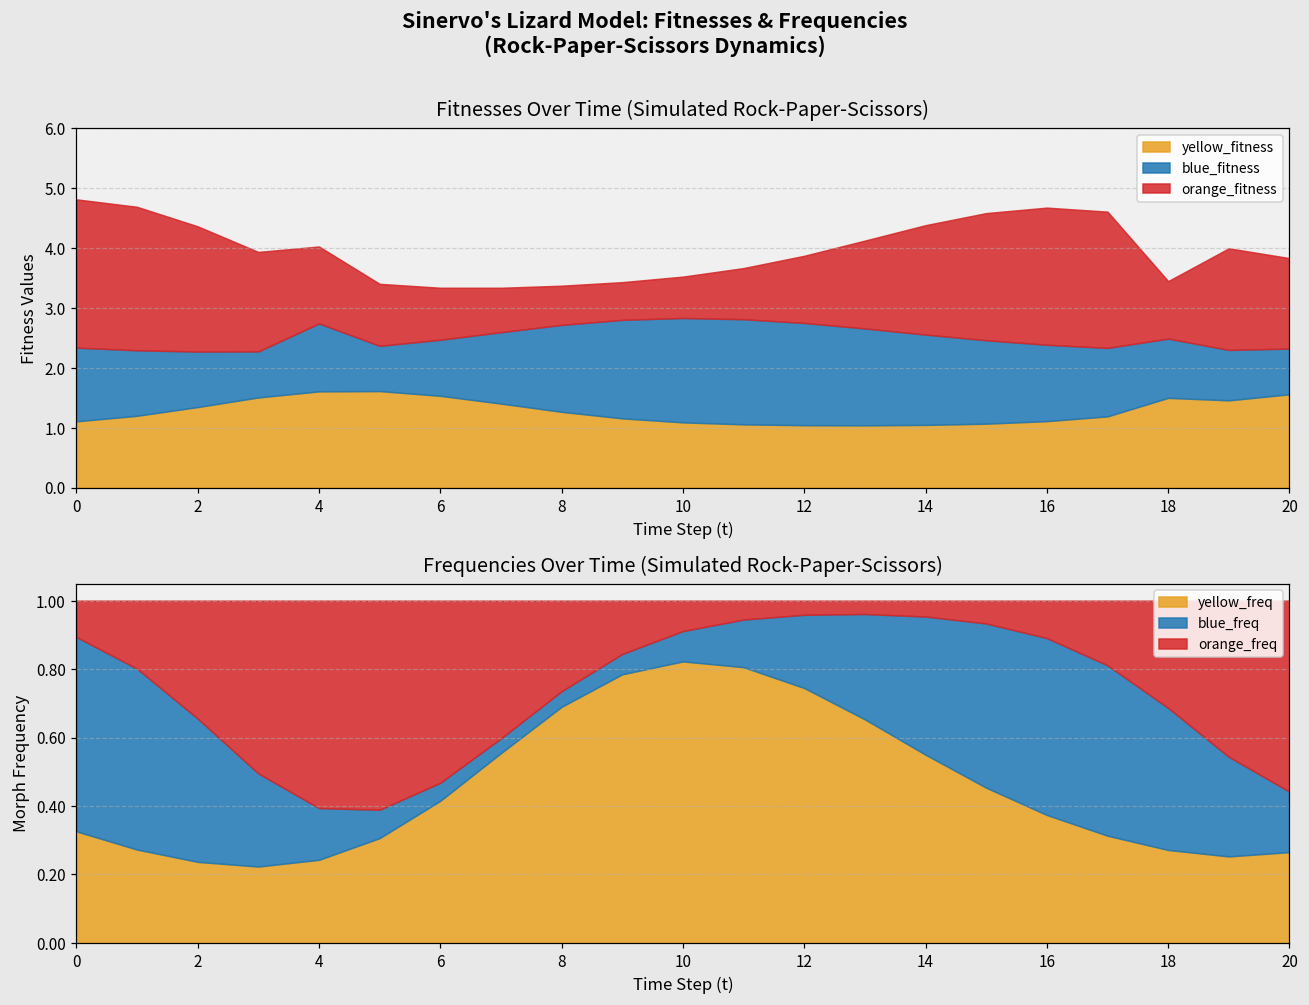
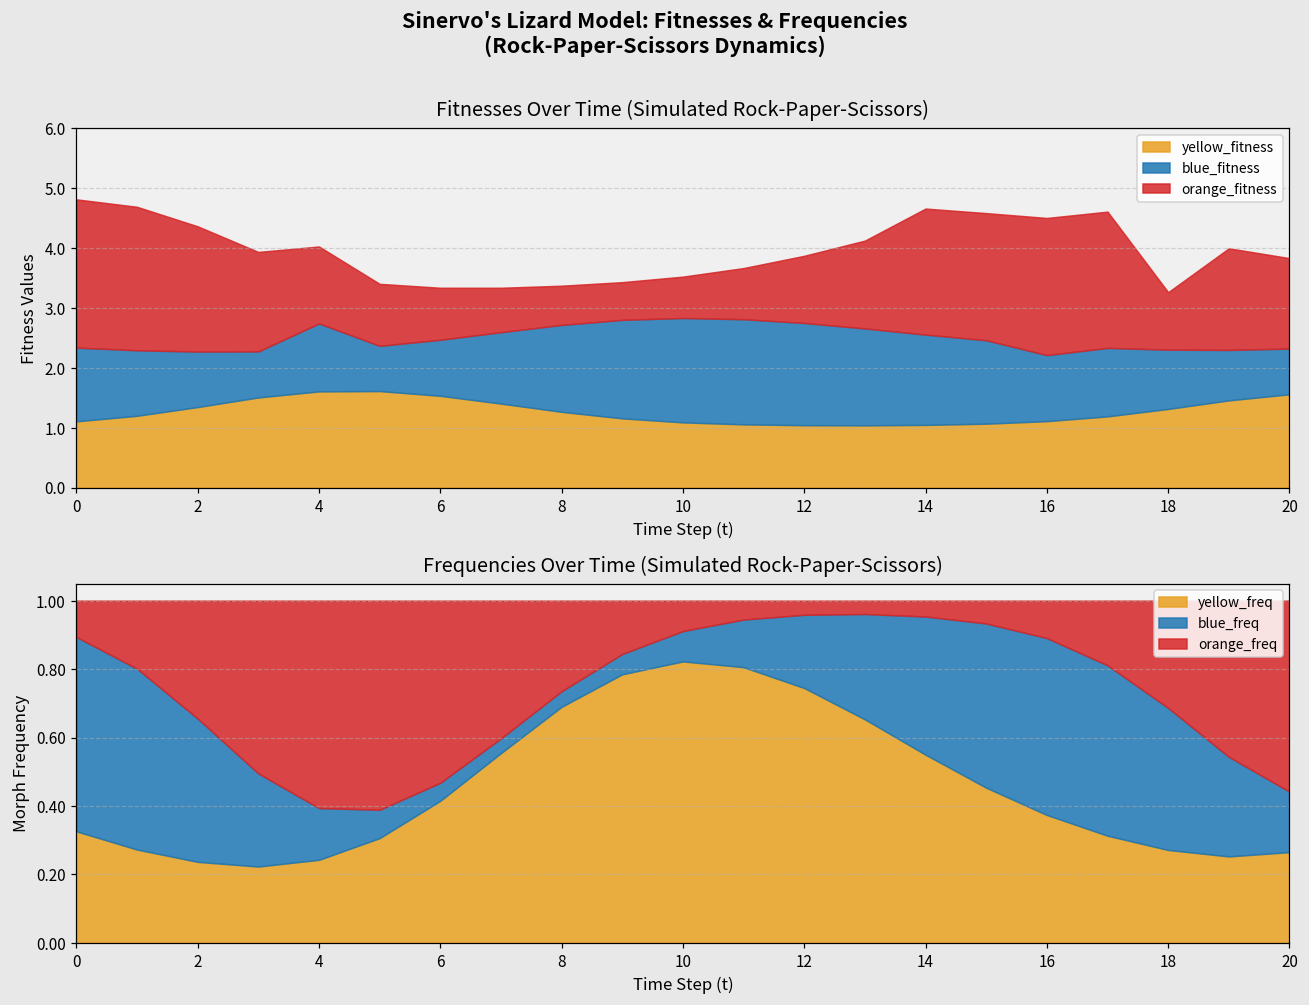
Fitnesses Over Time (Simulated Rock-Paper-Scissors), orange_fitness, 14: 1.8 -> 2.1
Fitnesses Over Time (Simulated Rock-Paper-Scissors), blue_fitness, 16: 1.3 -> 1.1
Fitnesses Over Time (Simulated Rock-Paper-Scissors), yellow_fitness, 18: 1.5 -> 1.3
